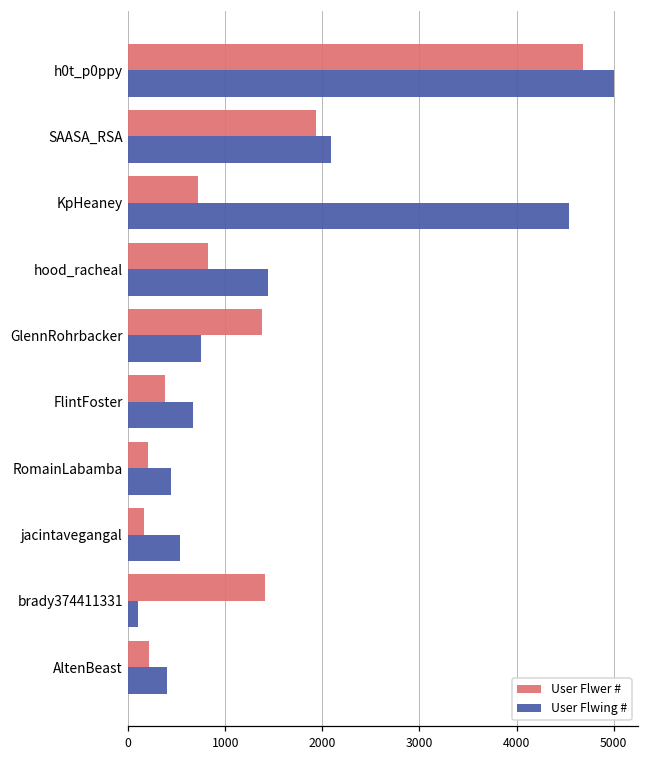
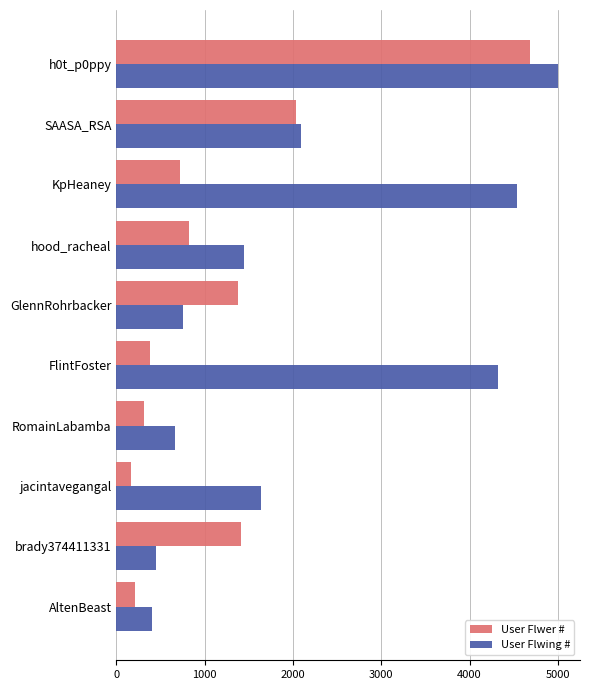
User Flwer #, SAASA_RSA: 1900 -> 2000
User Flwing #, FlintFoster: 700 -> 4300
User Flwer #, RomainLabamba: 200 -> 300
User Flwing #, RomainLabamba: 400 -> 700
User Flwing #, jacintavegangal: 500 -> 1600
User Flwing #, brady374411331: 100 -> 400
